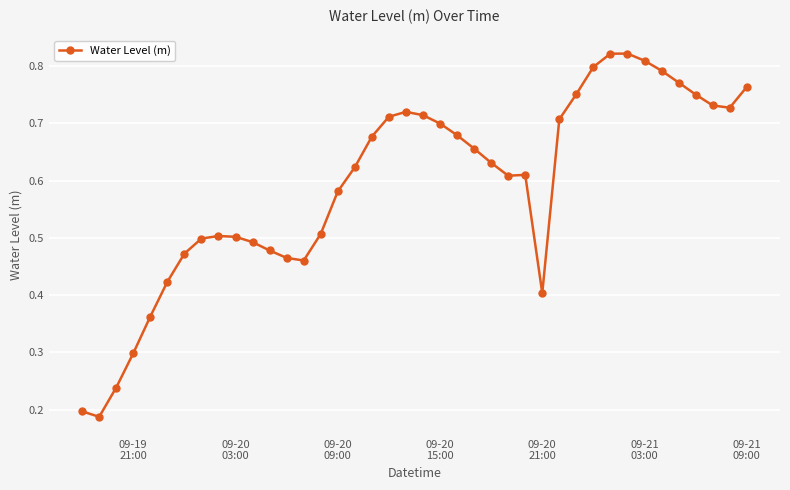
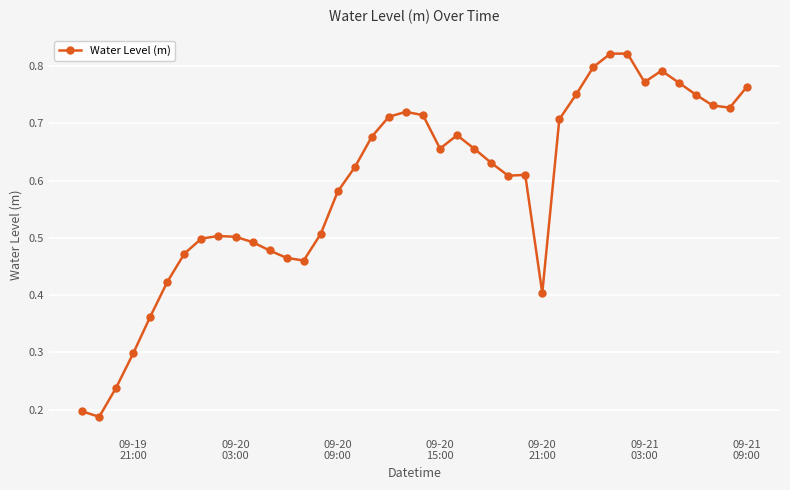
09-20 15:00: 0.70 -> 0.66
09-21 03:00: 0.81 -> 0.77
